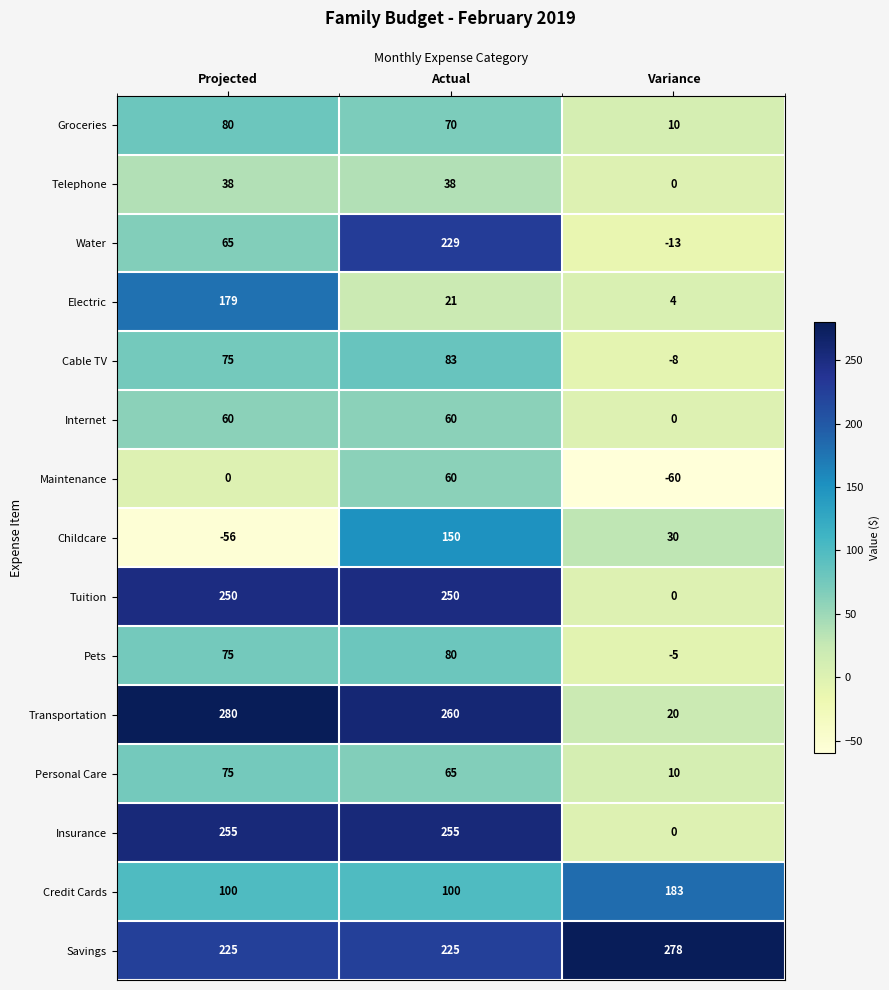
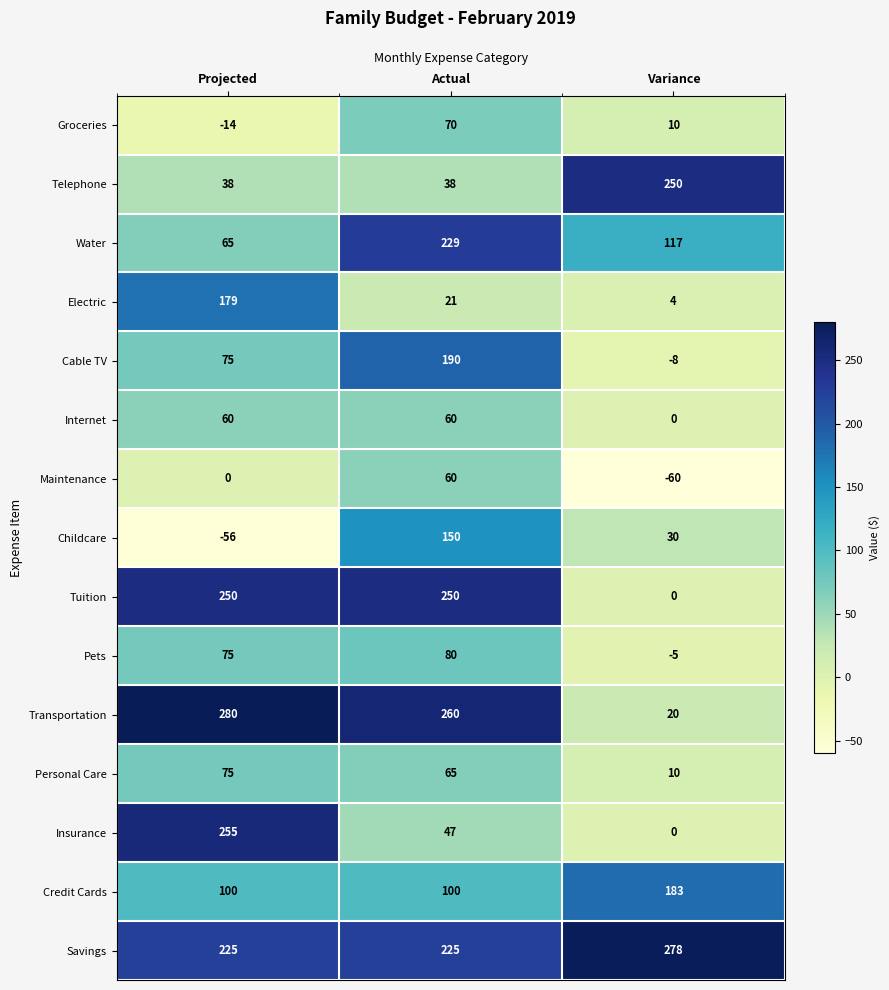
Groceries, Projected: 80 -> -14
Telephone, Variance: 0 -> 250
Water, Variance: -13 -> 117
Cable TV, Actual: 83 -> 190
Insurance, Actual: 255 -> 47
